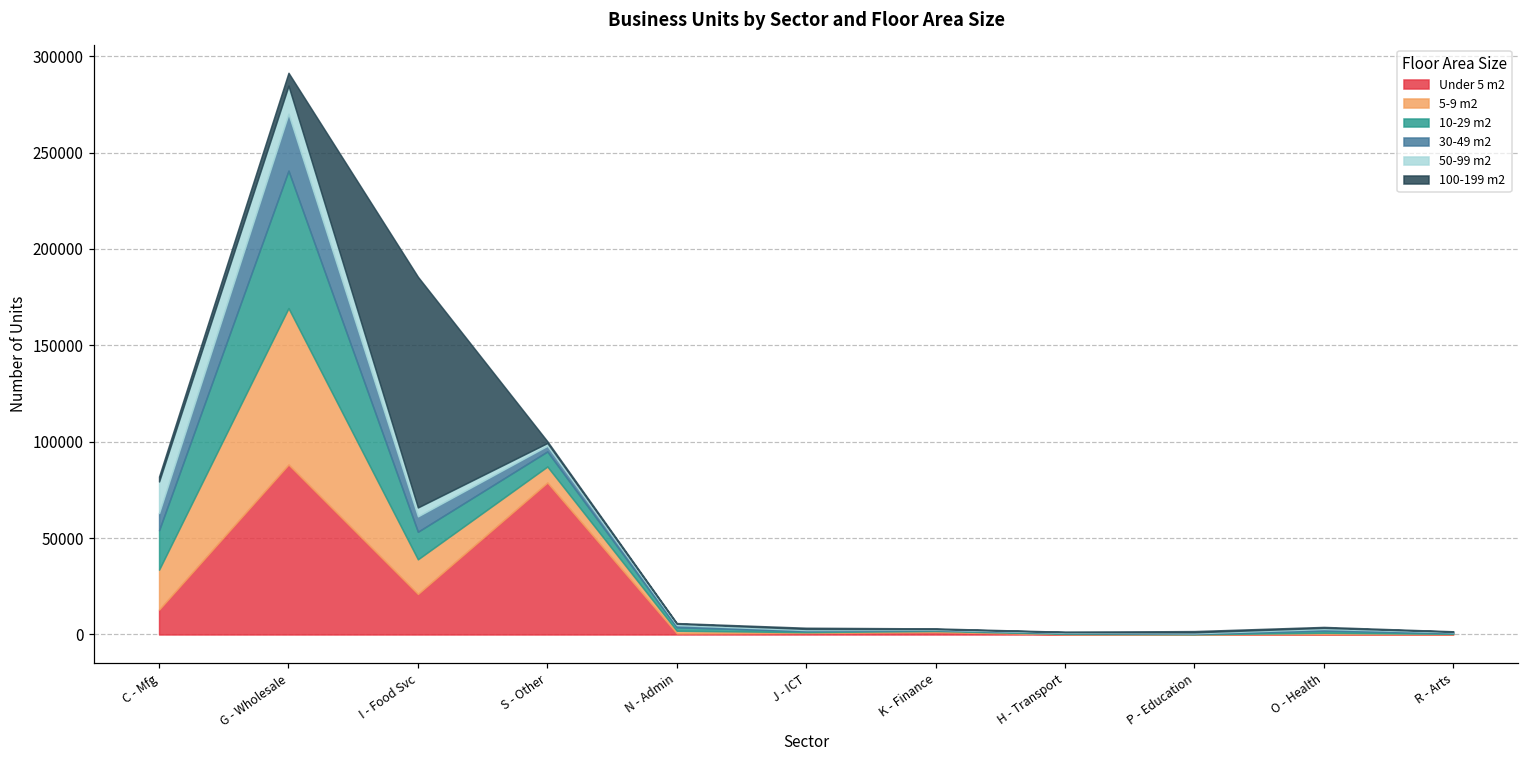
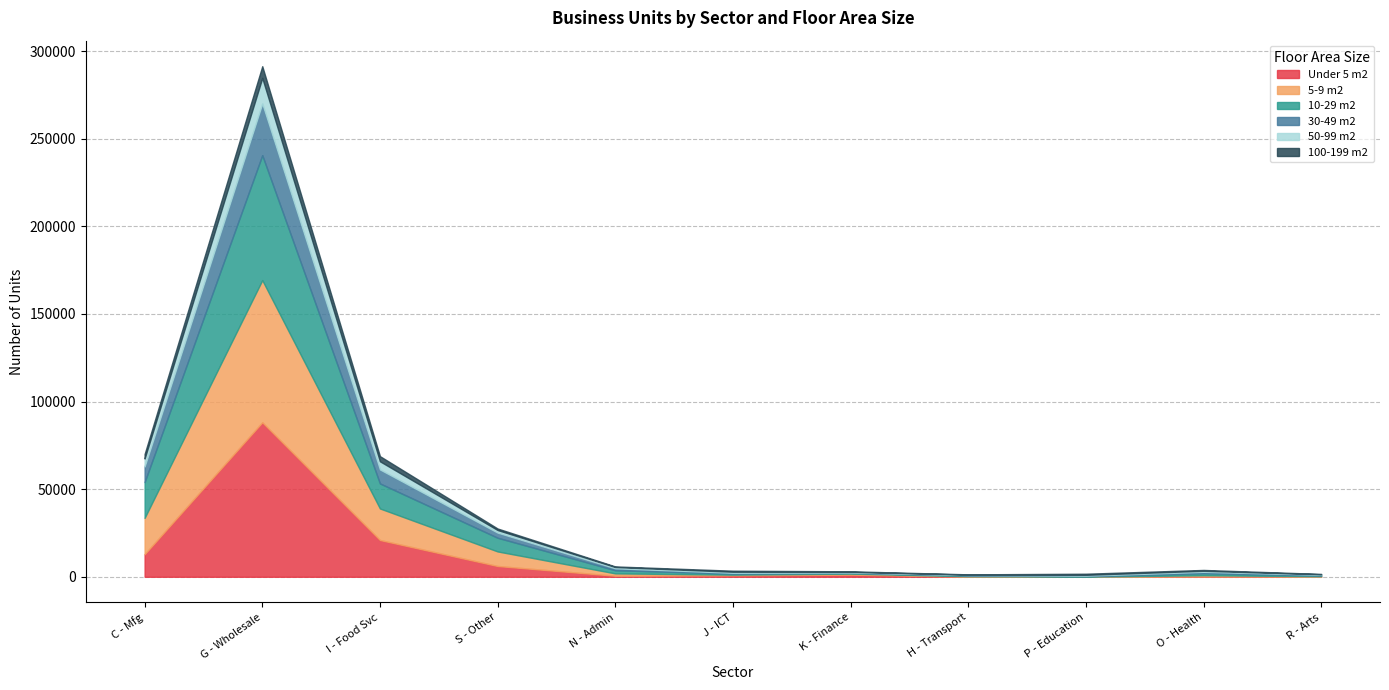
50-99 m2, C - Mfg: 16000 -> 5000
100-199 m2, I - Food Svc: 120000 -> 3000
Under 5 m2, S - Other: 79000 -> 6000
